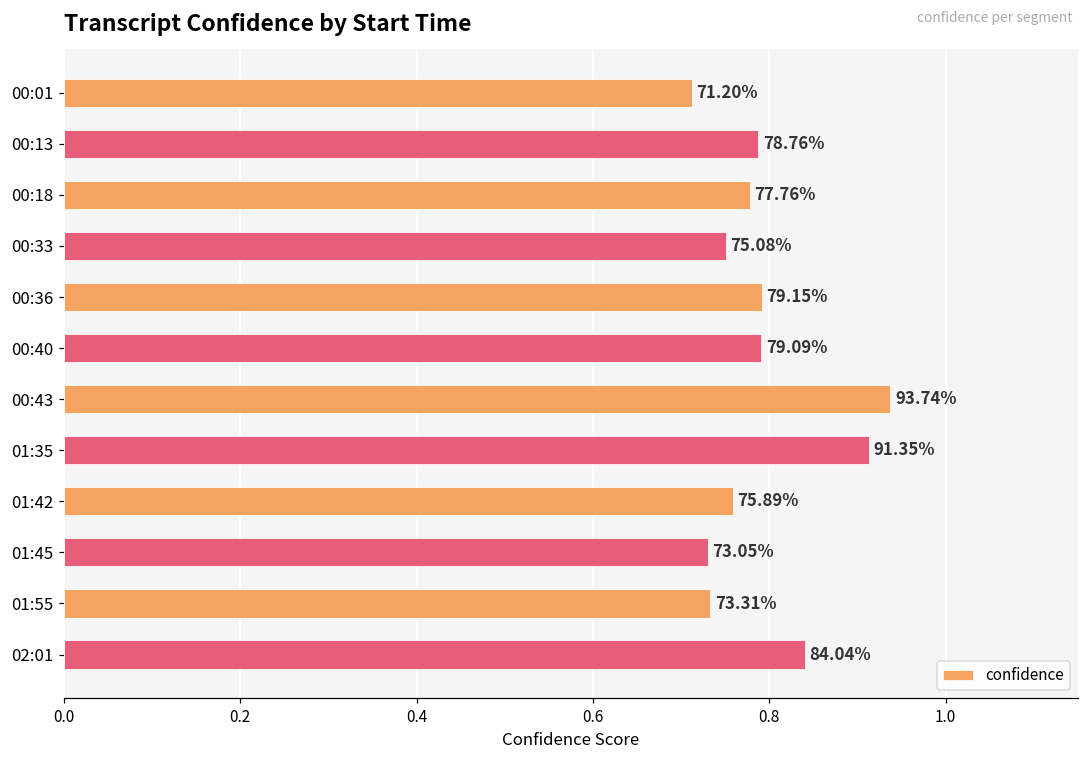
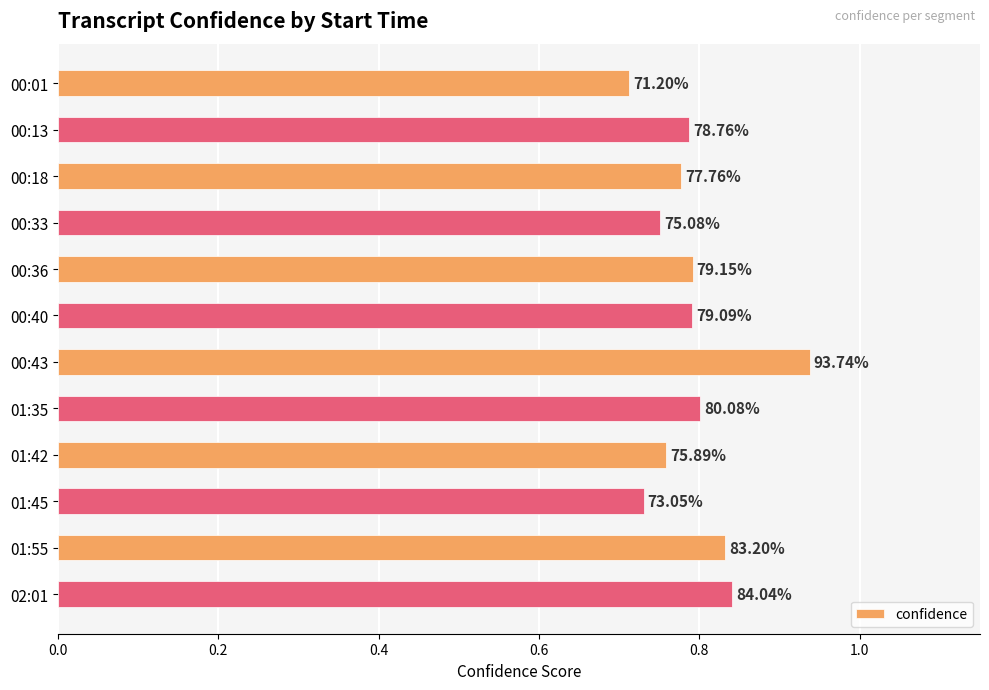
01:35: 91.35% -> 80.08%
01:55: 73.31% -> 83.20%
